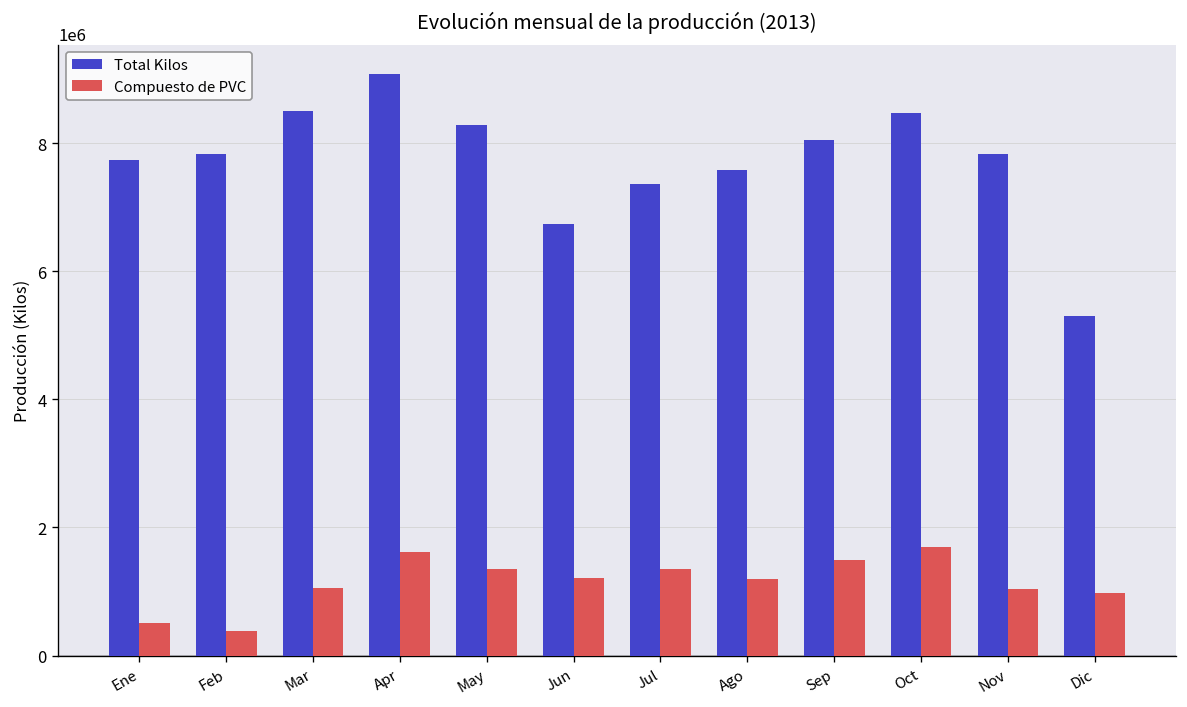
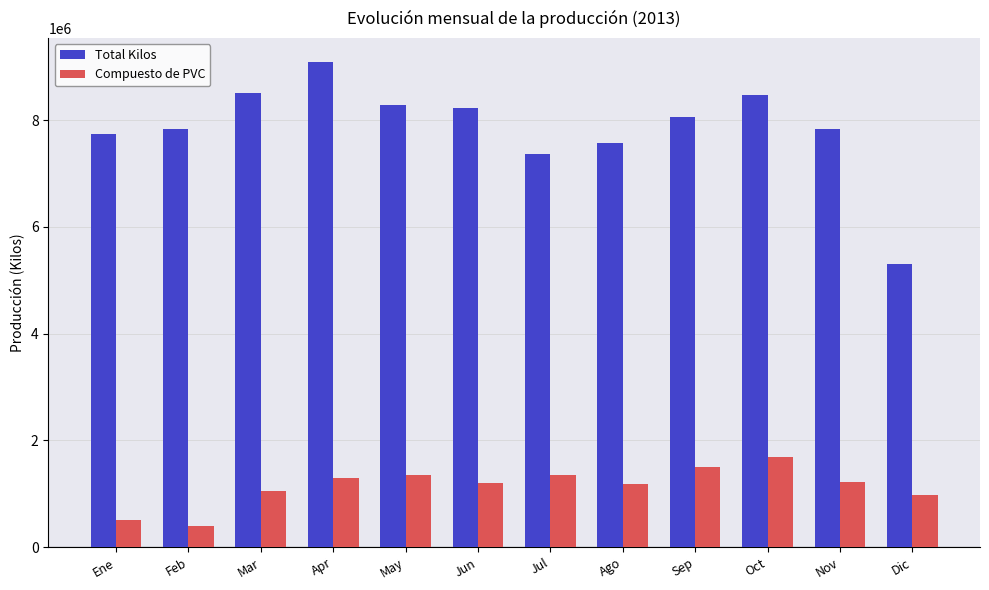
Compuesto de PVC, Apr: 1600000 -> 1300000
Total Kilos, Jun: 6700000 -> 8200000
Compuesto de PVC, Nov: 1000000 -> 1200000
